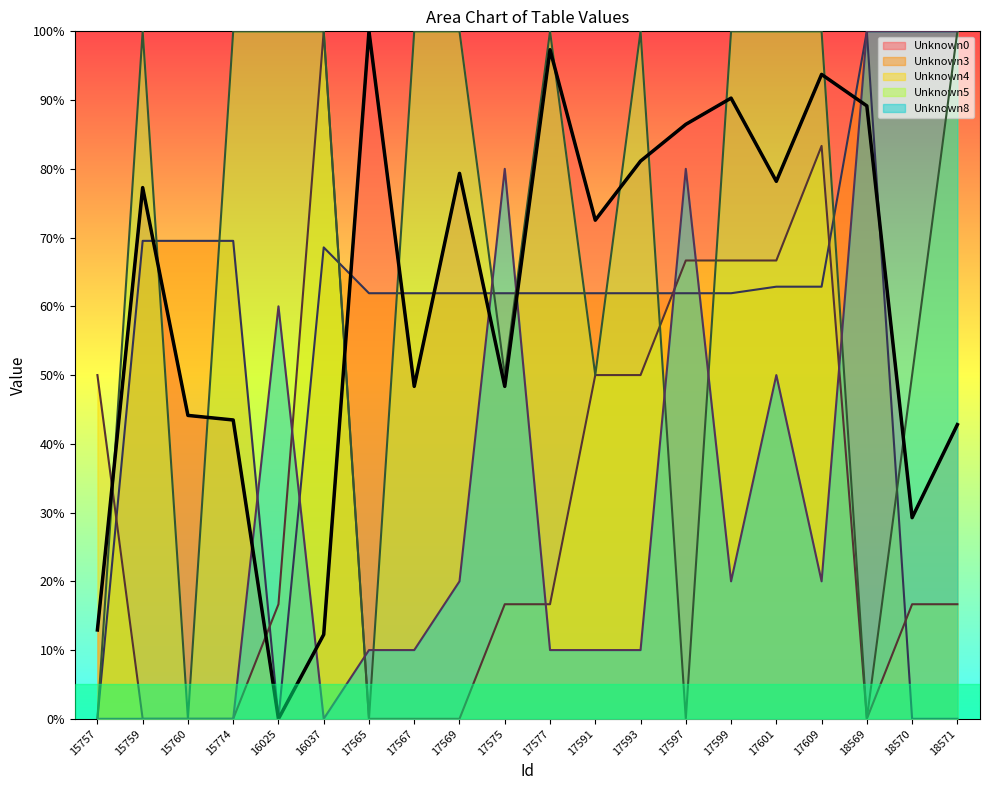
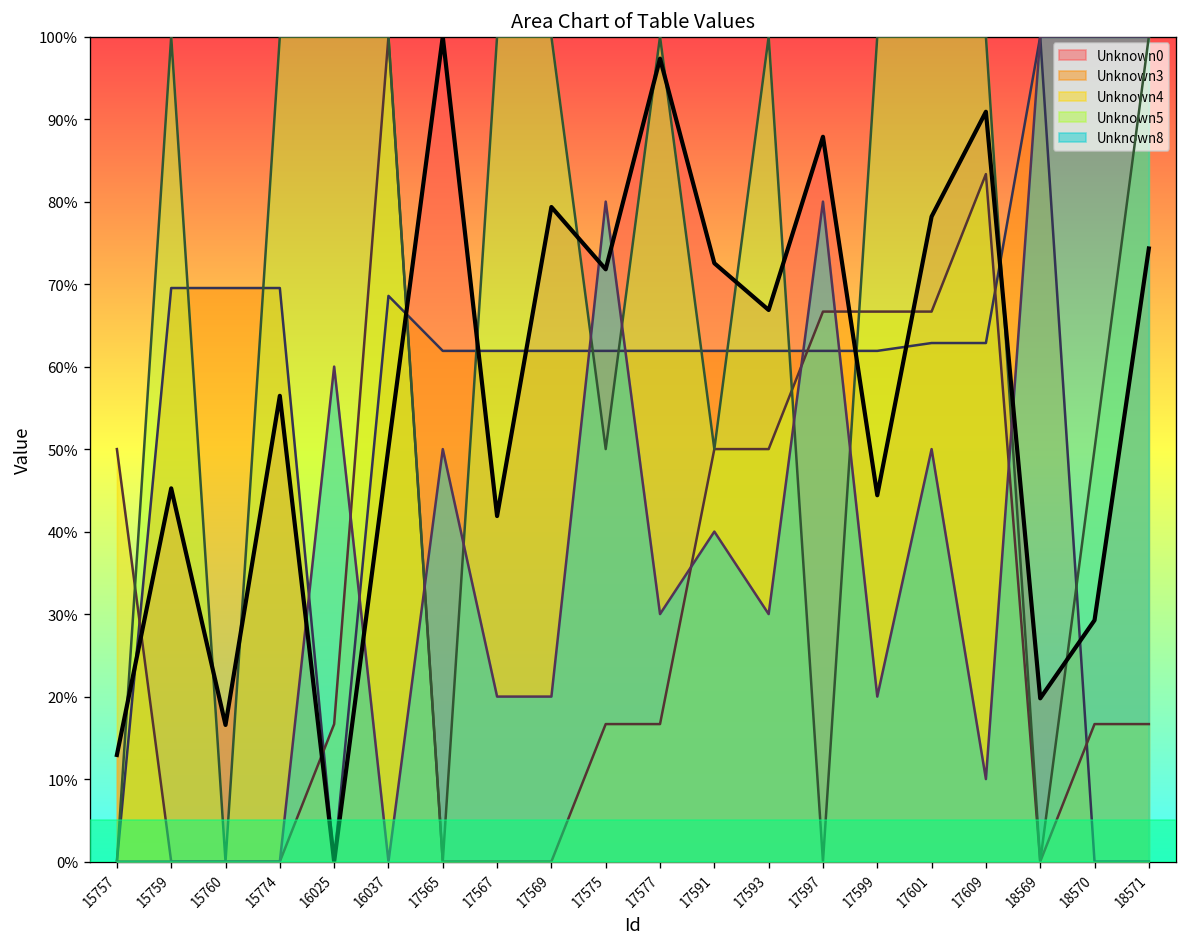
Unknown0, 15759: 77% -> 45%
Unknown0, 15760: 44% -> 17%
Unknown0, 15774: 43% -> 56%
Unknown0, 16037: 12% -> 50%
Unknown8, 17565: 10% -> 50%
Unknown0, 17567: 48% -> 42%
Unknown8, 17567: 10% -> 20%
Unknown0, 17575: 48% -> 72%
Unknown8, 17577: 10% -> 30%
Unknown8, 17591: 10% -> 40%
Unknown0, 17593: 81% -> 67%
Unknown8, 17593: 10% -> 30%
Unknown0, 17597: 86% -> 88%
Unknown0, 17599: 90% -> 44%
Unknown0, 17609: 94% -> 91%
Unknown8, 17609: 20% -> 10%
Unknown0, 18569: 89% -> 20%
Unknown0, 18571: 43% -> 74%
